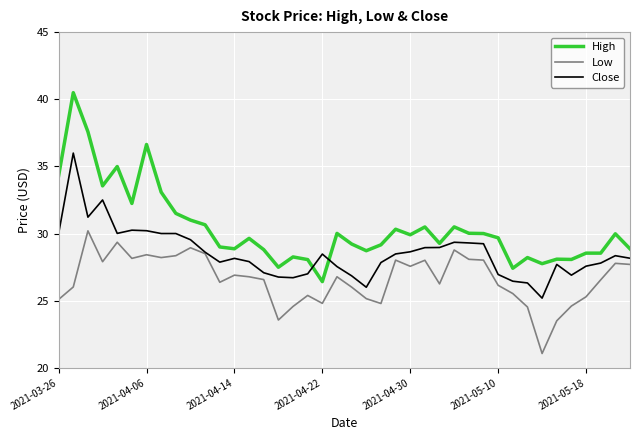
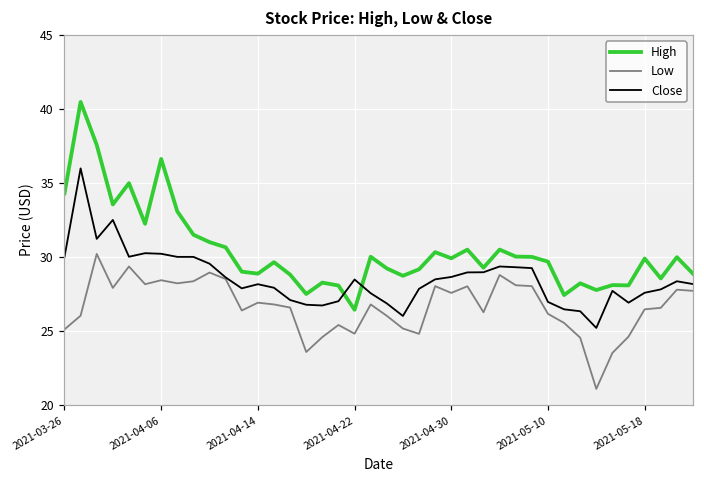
High, 2021-05-18: 28.5 -> 29.9
Low, 2021-05-18: 25.3 -> 26.5
